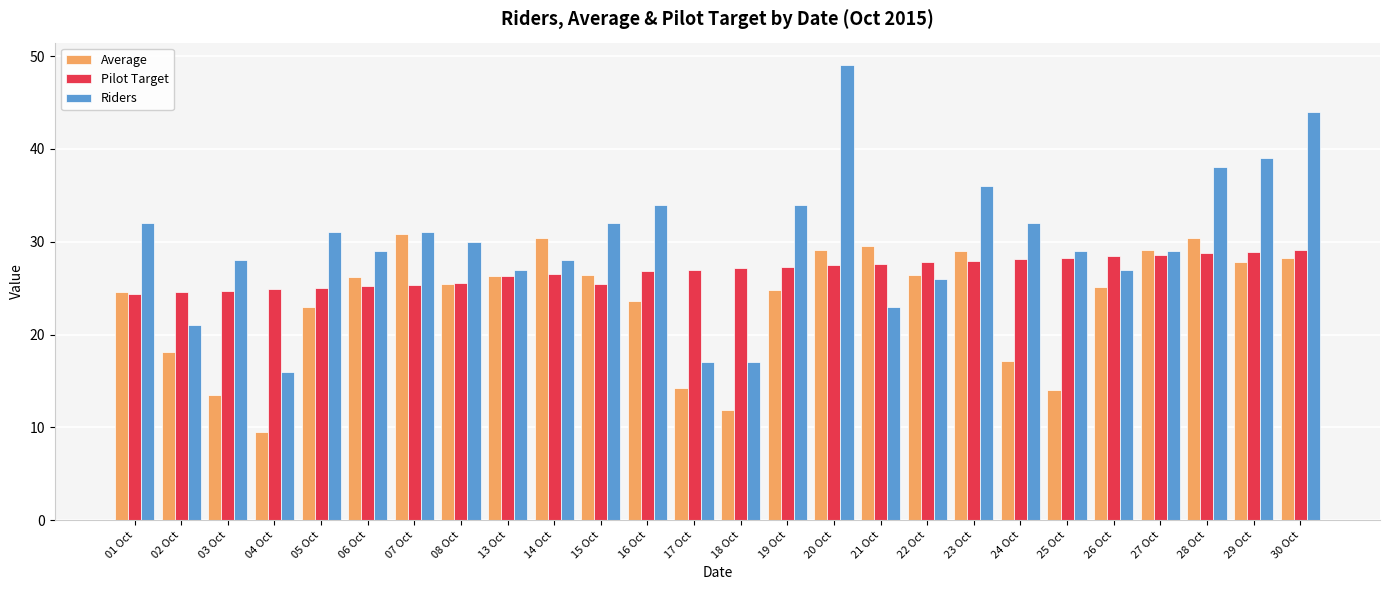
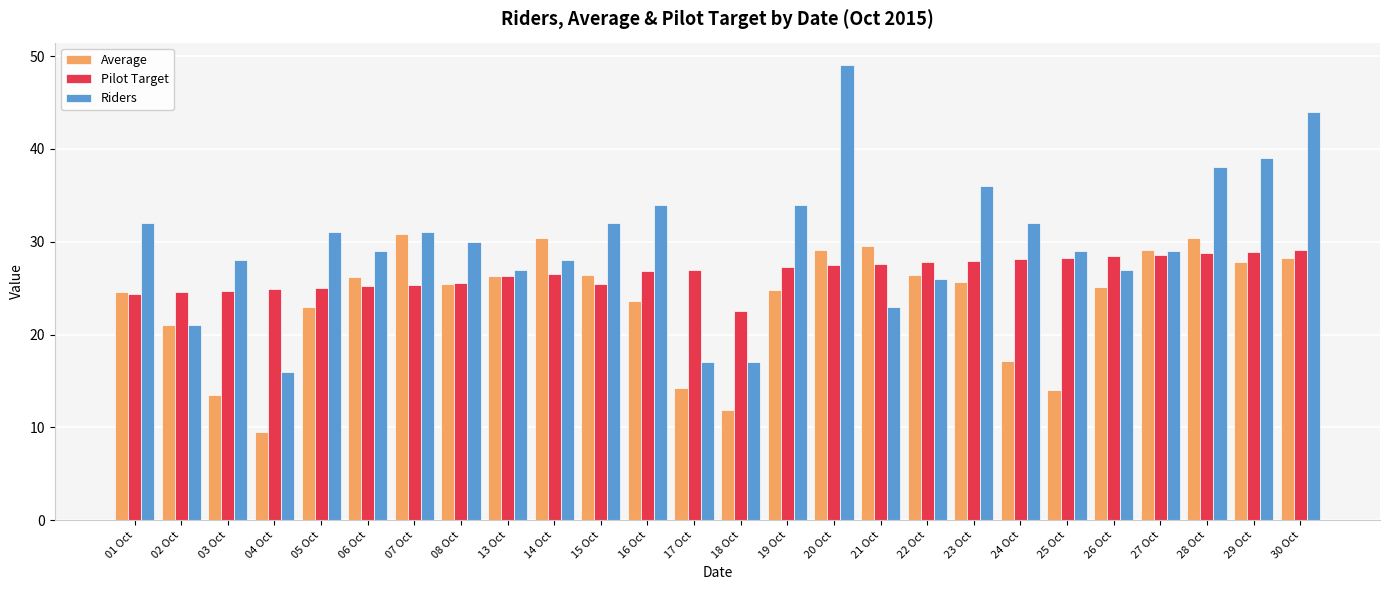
Average, 02 Oct: 18 -> 21
Pilot Target, 18 Oct: 27 -> 23
Average, 23 Oct: 29 -> 26
